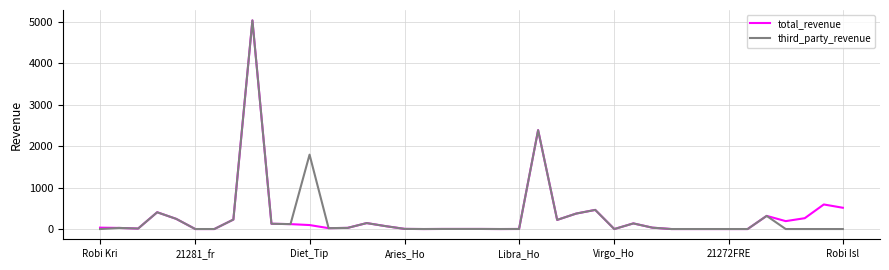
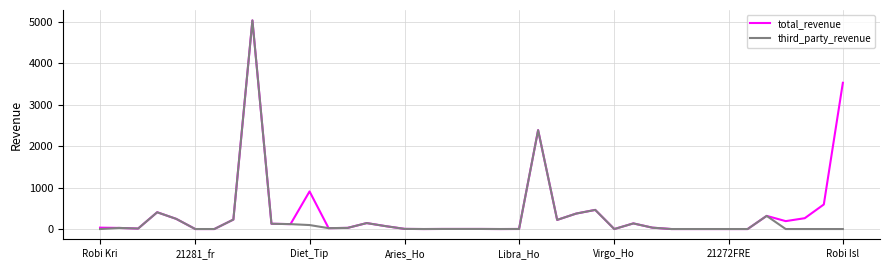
total_revenue, Diet_Tip: 100 -> 900
third_party_revenue, Diet_Tip: 1800 -> 100
total_revenue, Robi Isl: 500 -> 3500
